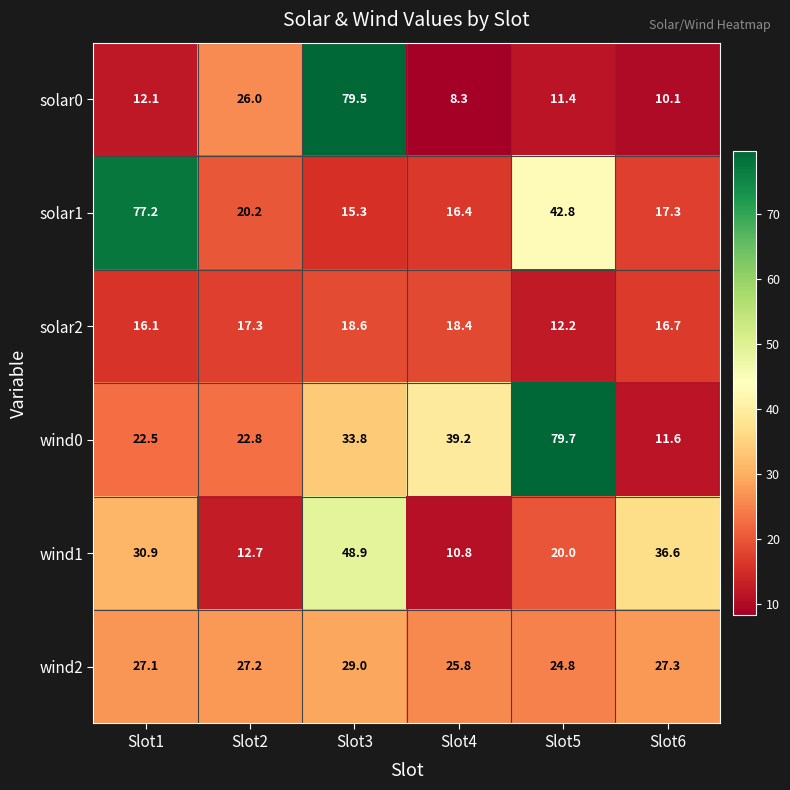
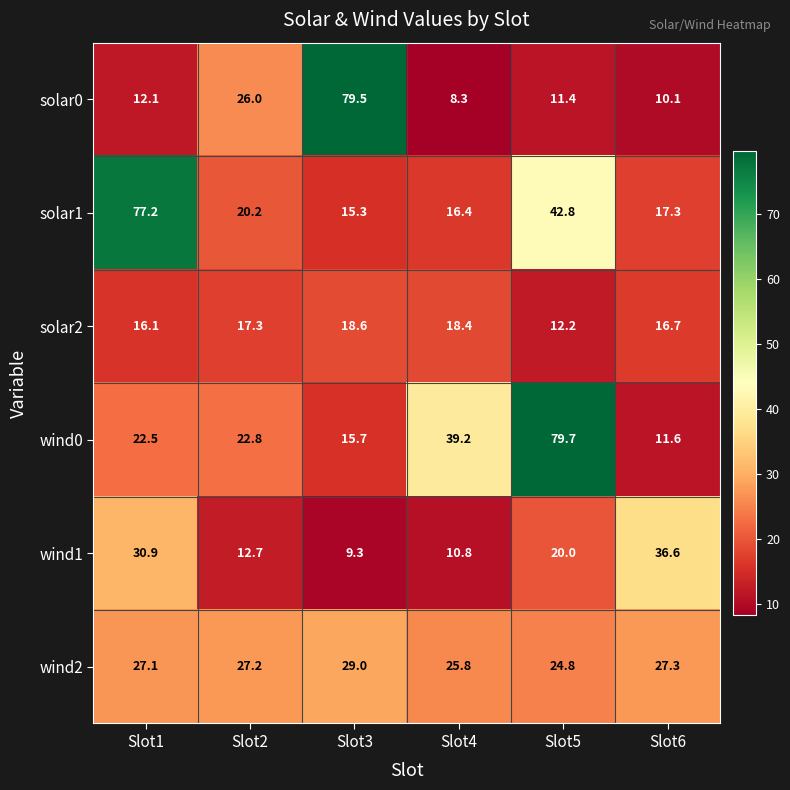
wind0, Slot3: 33.8 -> 15.7
wind1, Slot3: 48.9 -> 9.3
